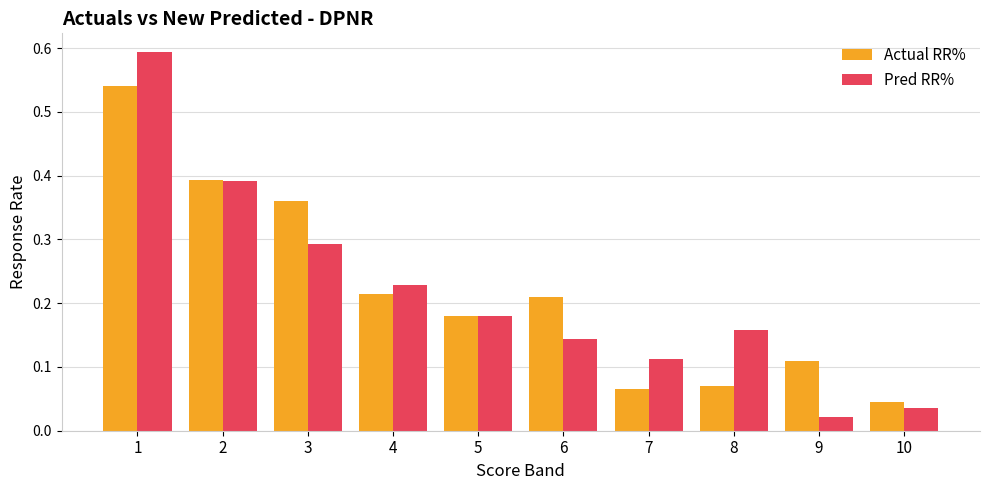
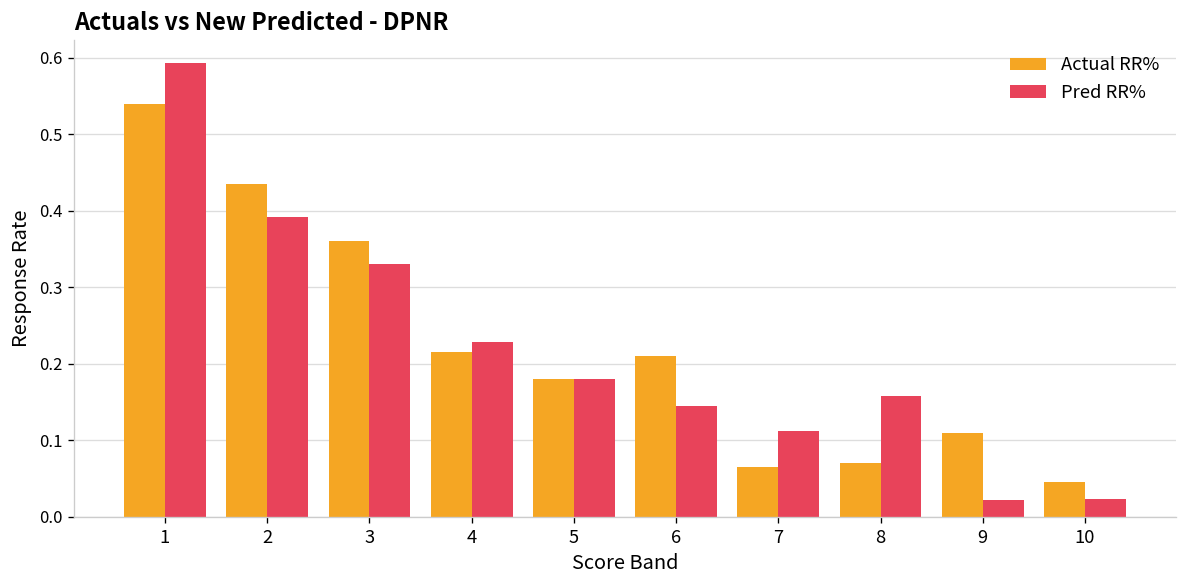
Actual RR%, 2: 0.39 -> 0.44
Pred RR%, 3: 0.29 -> 0.33
Pred RR%, 10: 0.04 -> 0.02
